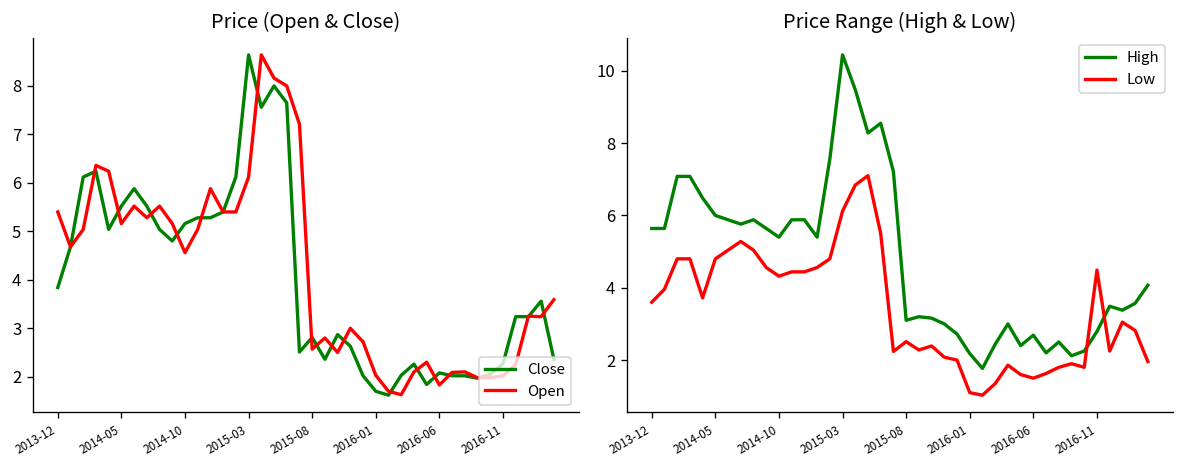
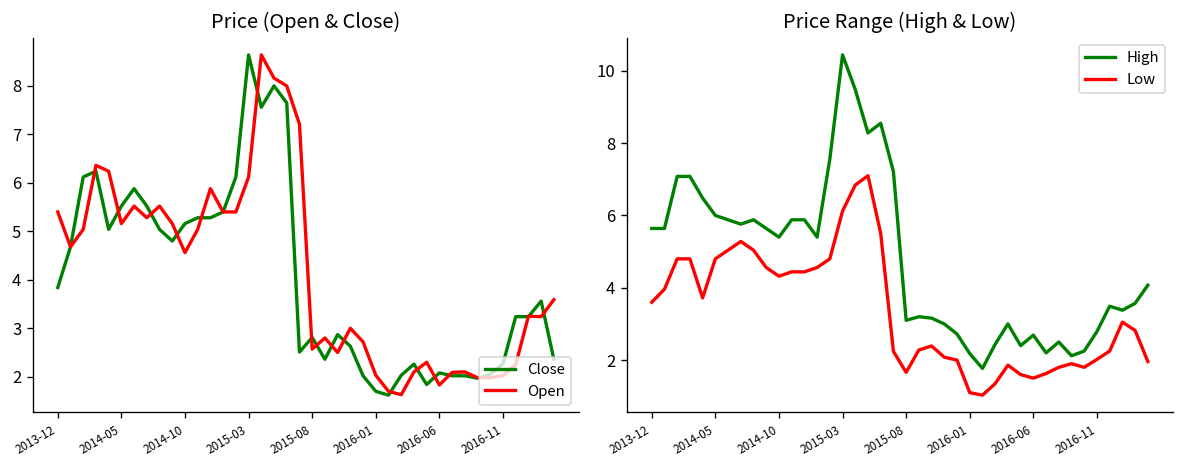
Price Range (High & Low), Low, 2015-08: 2.5 -> 1.7
Price Range (High & Low), Low, 2016-11: 4.5 -> 2.0
